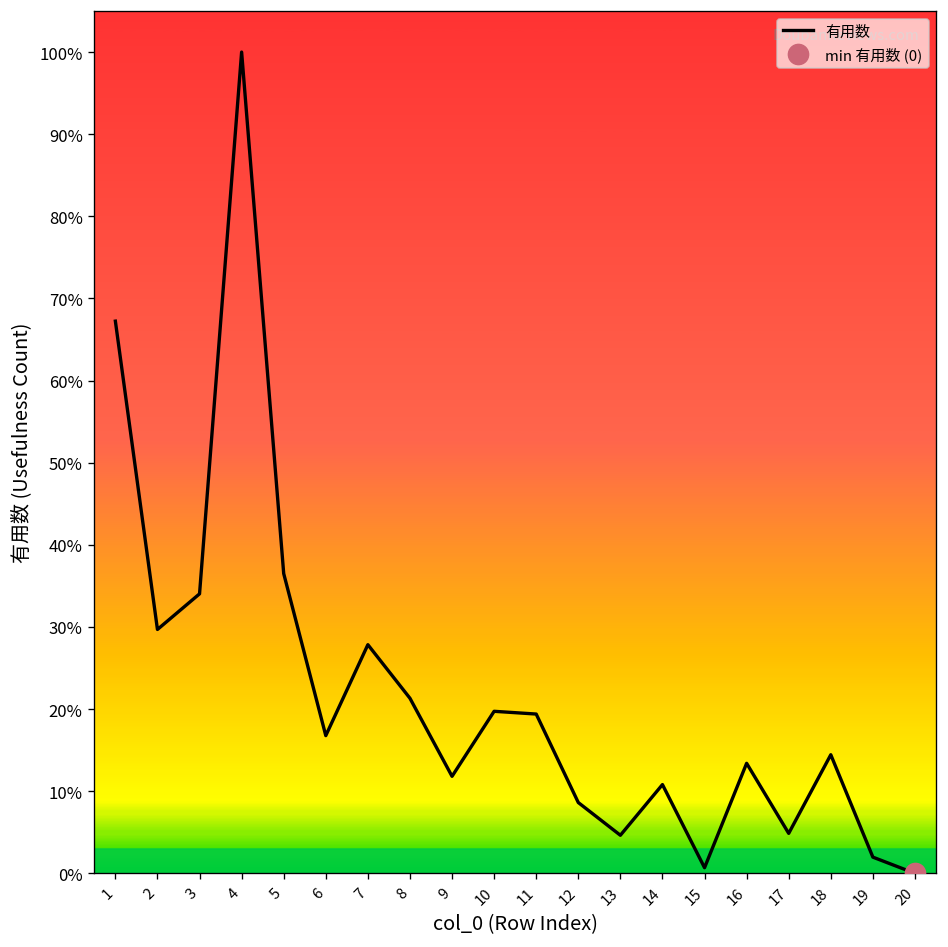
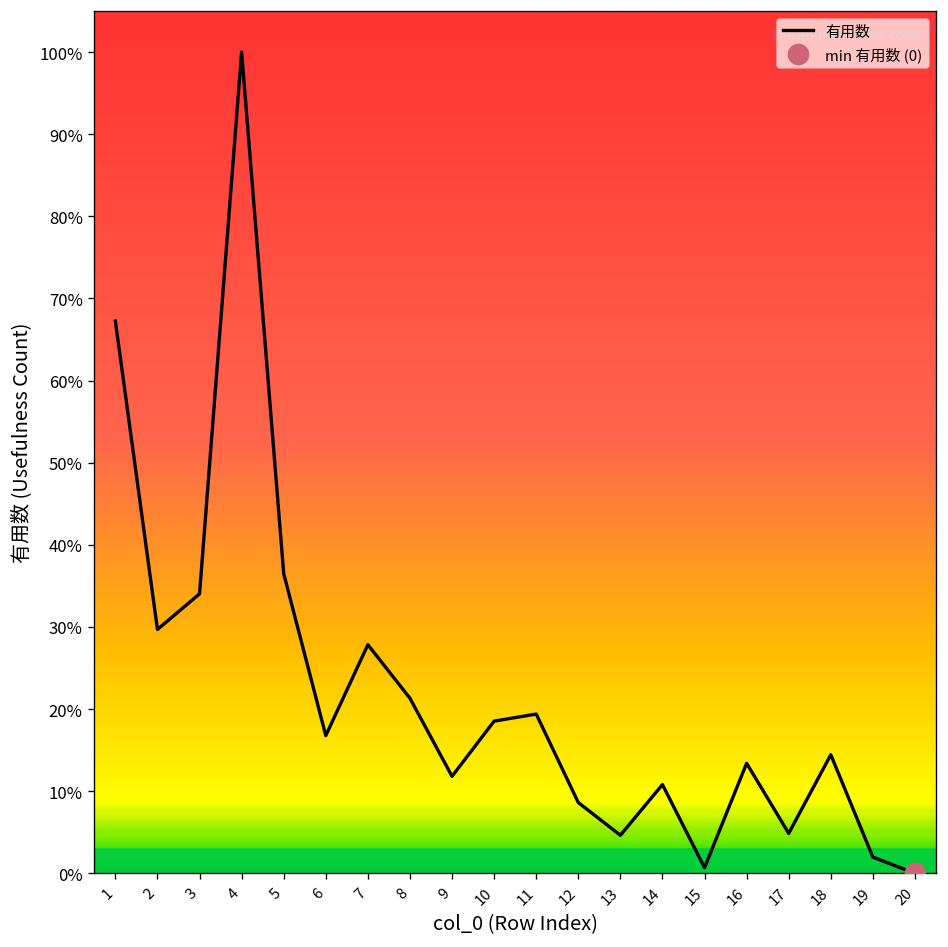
有用数, 10: 20% -> 19%
